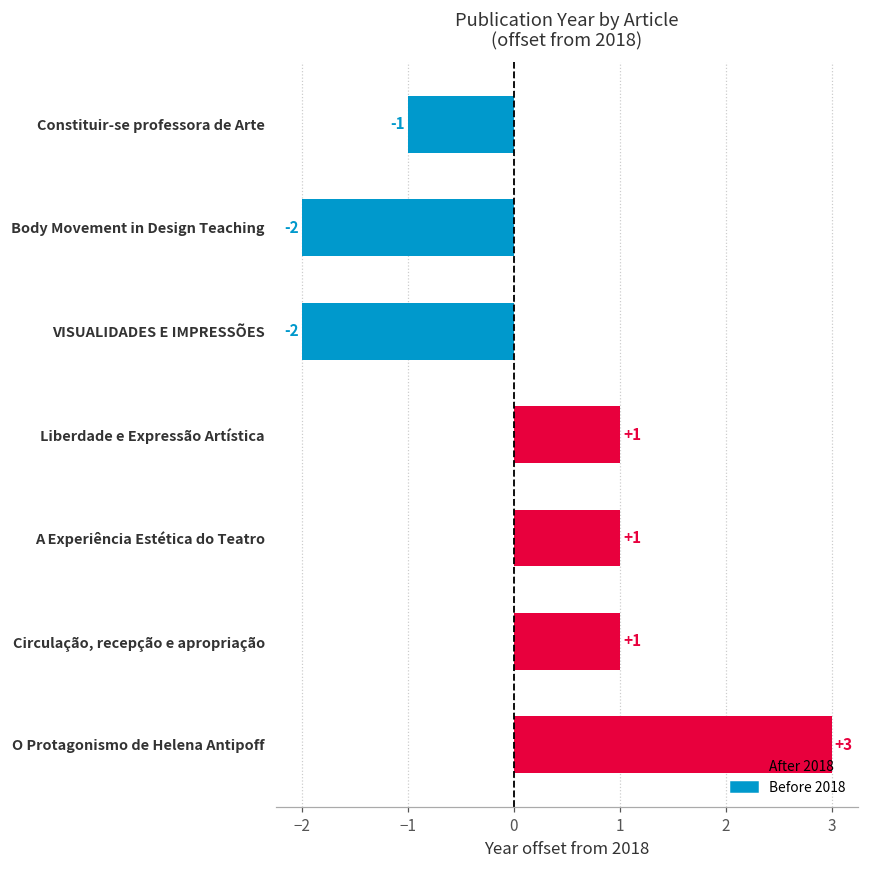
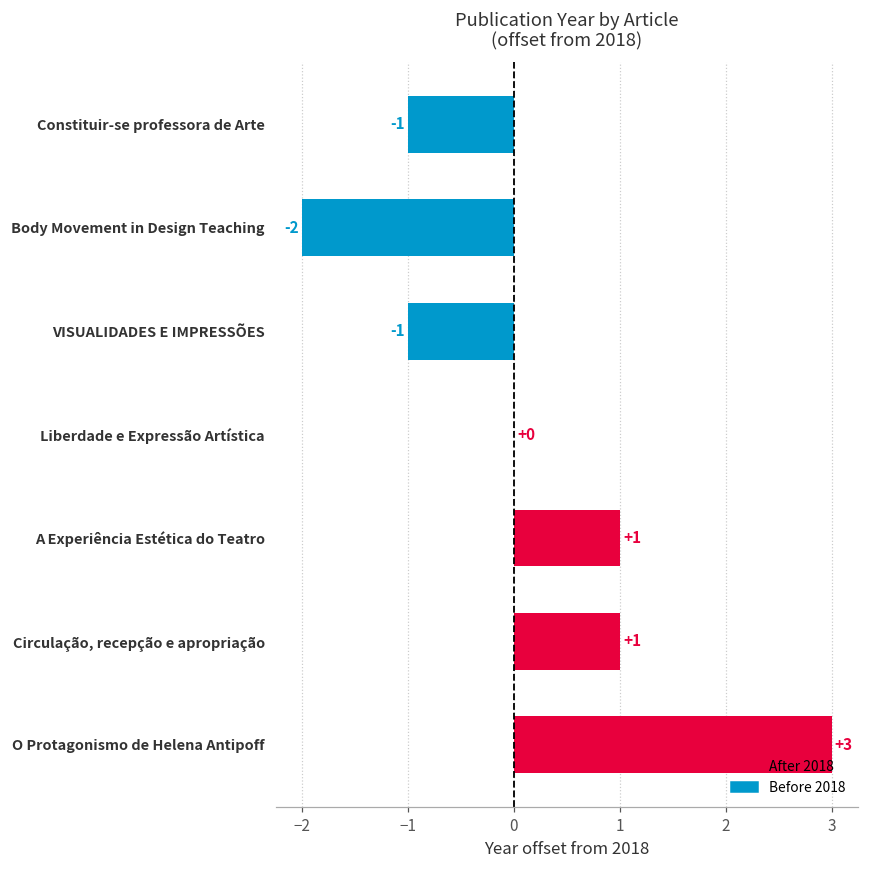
VISUALIDADES E IMPRESSÕES: -2 -> -1
Liberdade e Expressão Artística: +1 -> +0
